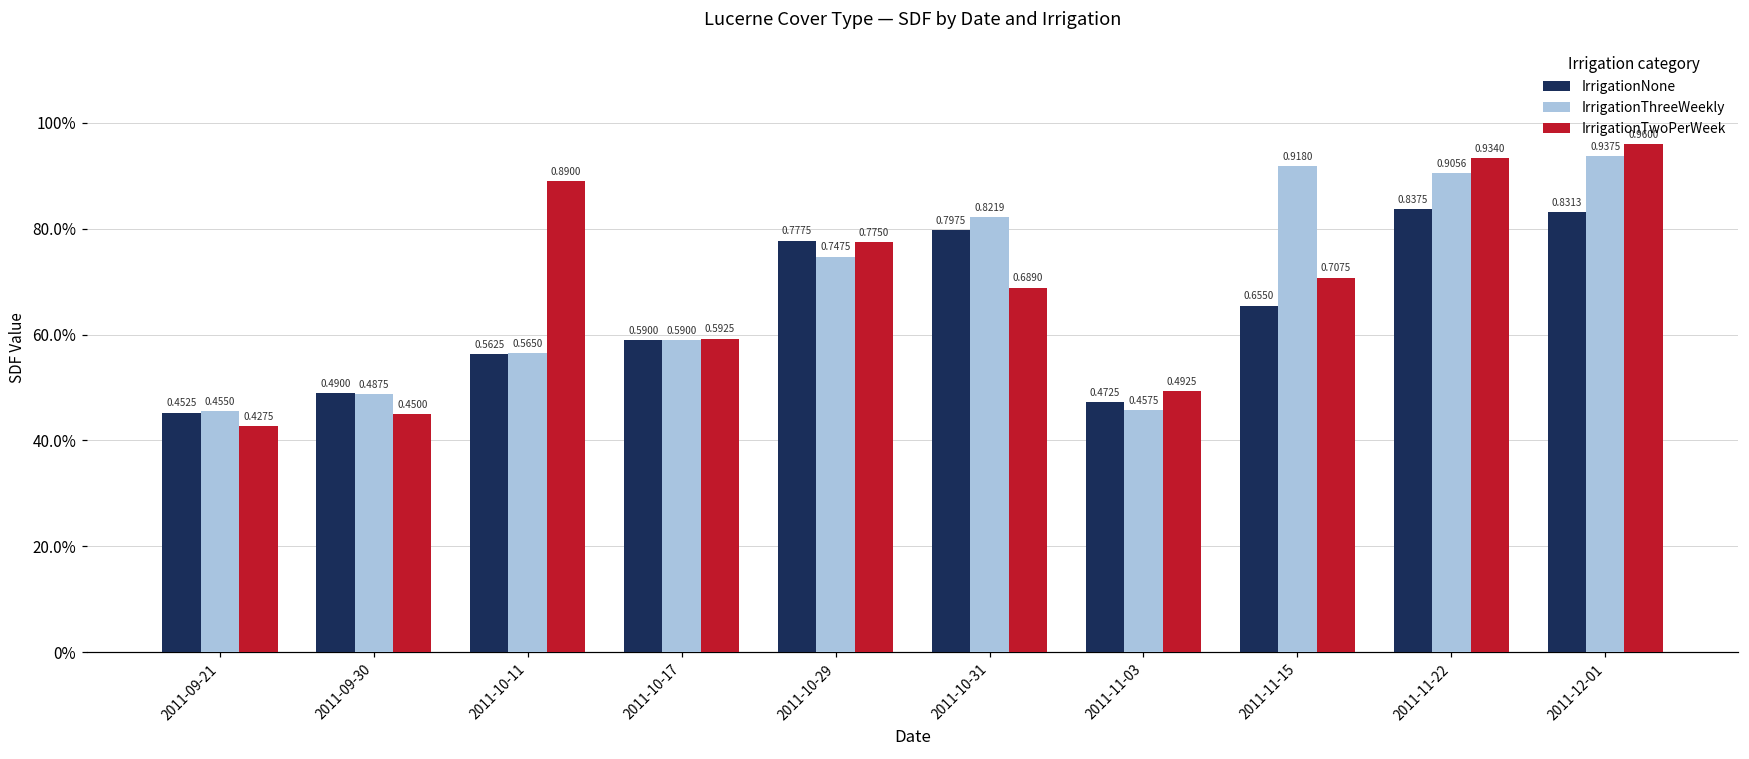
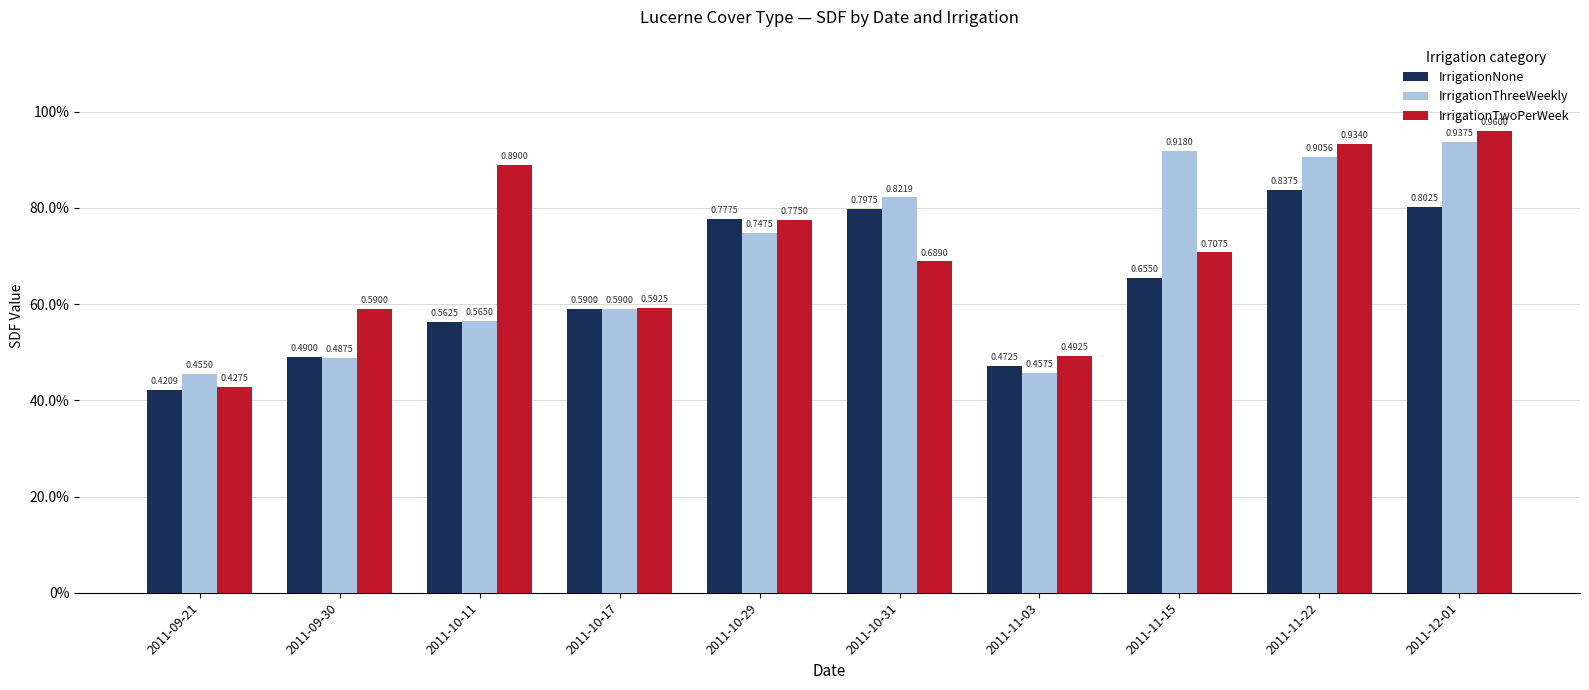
IrrigationNone, 2011-09-21: 0.4525 -> 0.4209
IrrigationTwoPerWeek, 2011-09-30: 0.4500 -> 0.5900
IrrigationNone, 2011-12-01: 0.8313 -> 0.8025
